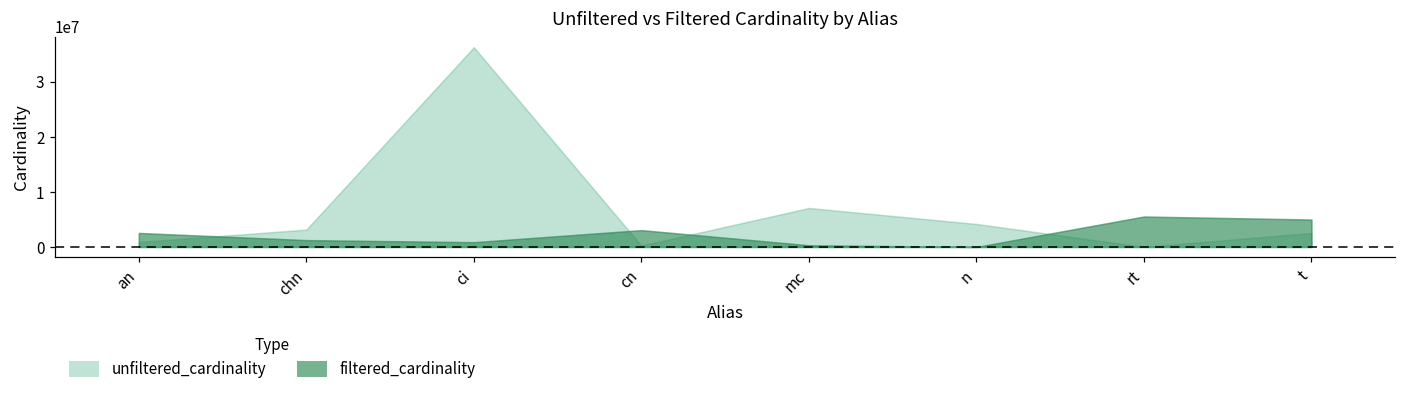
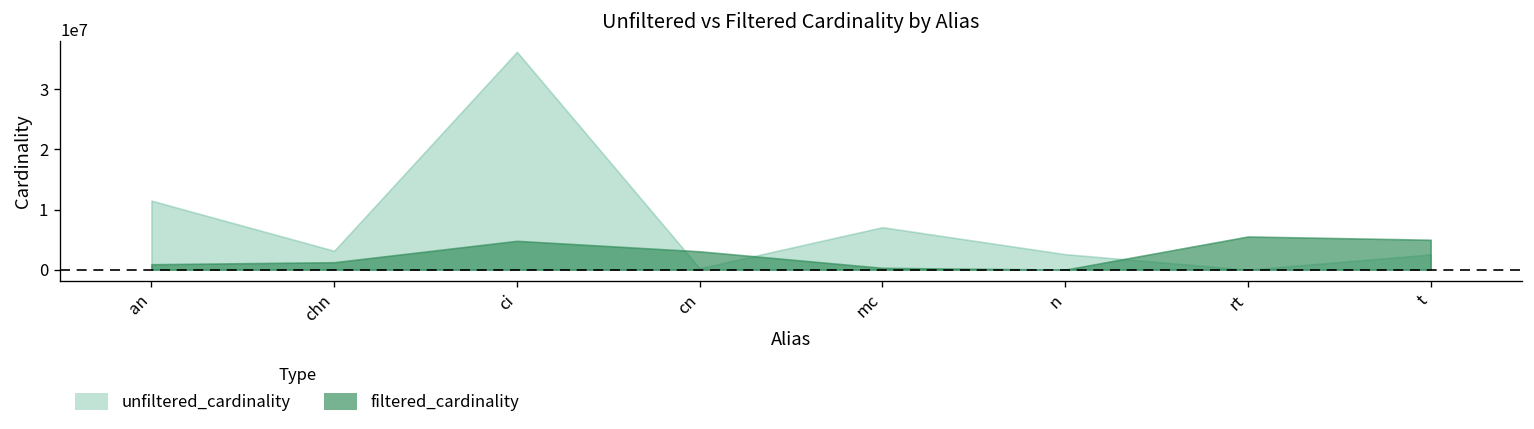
unfiltered_cardinality, an: 1000000 -> 11000000
filtered_cardinality, an: 3000000 -> 1000000
filtered_cardinality, ci: 1000000 -> 5000000
unfiltered_cardinality, n: 4000000 -> 3000000
